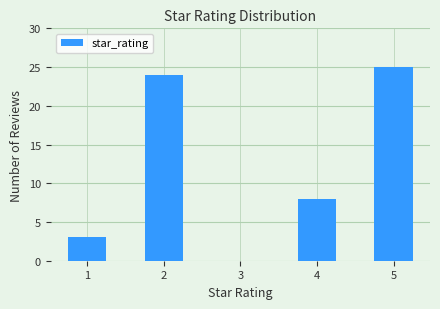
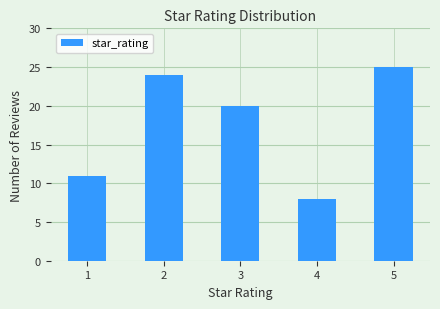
1: 3 -> 11
3: 0 -> 20
